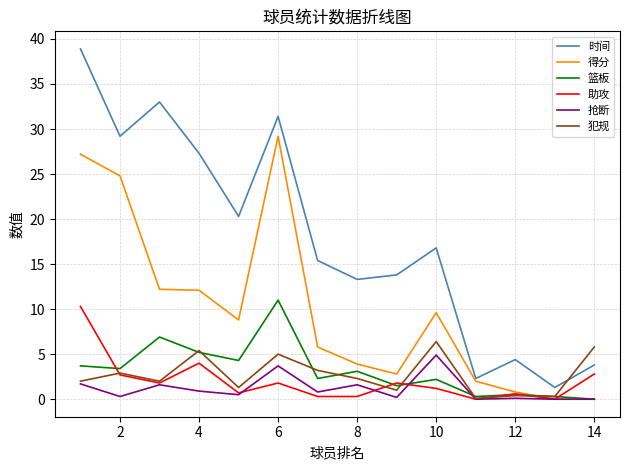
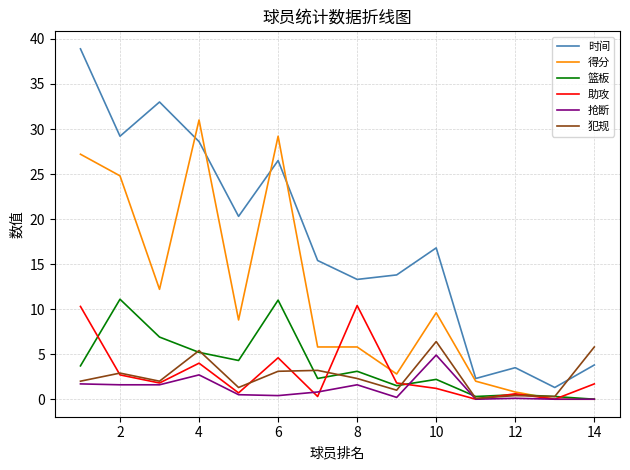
篮板, 2: 3 -> 11
抢断, 2: 0 -> 2
时间, 4: 27 -> 29
得分, 4: 12 -> 31
抢断, 4: 1 -> 3
时间, 6: 31 -> 27
助攻, 6: 2 -> 5
抢断, 6: 4 -> 0
犯规, 6: 5 -> 3
得分, 8: 4 -> 6
助攻, 8: 0 -> 10
时间, 12: 4.4 -> 3.5
助攻, 14: 3 -> 2
